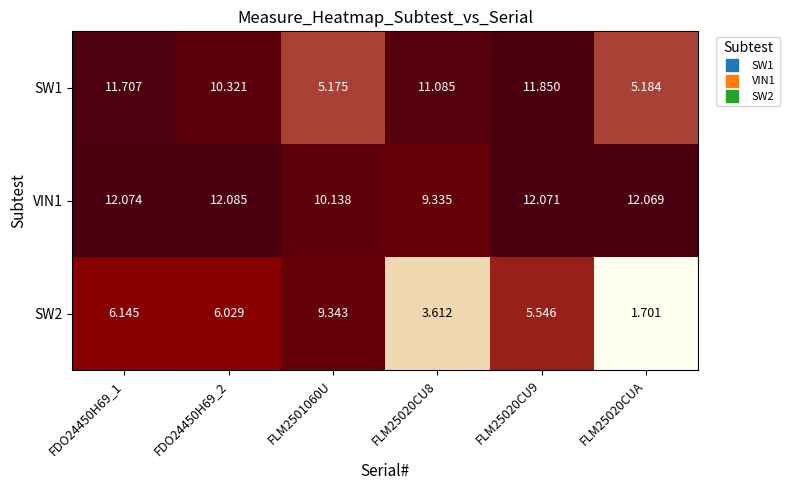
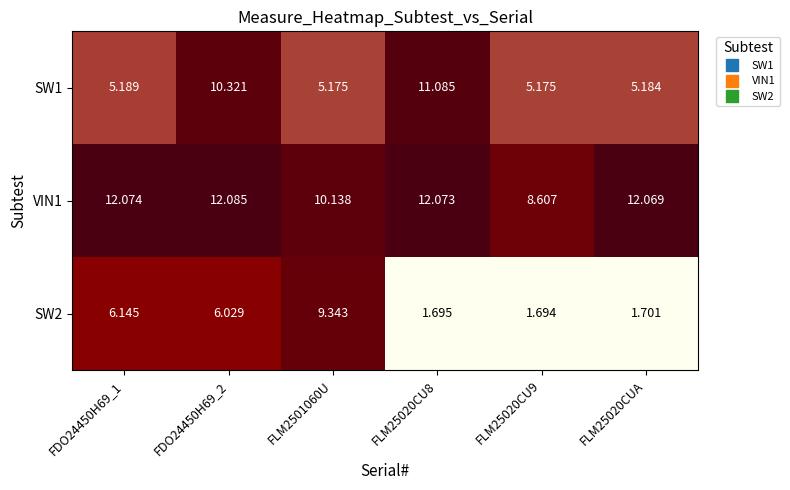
SW1, FDO24450H69_1: 11.707 -> 5.189
SW1, FLM25020CU9: 11.850 -> 5.175
VIN1, FLM25020CU8: 9.335 -> 12.073
VIN1, FLM25020CU9: 12.071 -> 8.607
SW2, FLM25020CU8: 3.612 -> 1.695
SW2, FLM25020CU9: 5.546 -> 1.694
